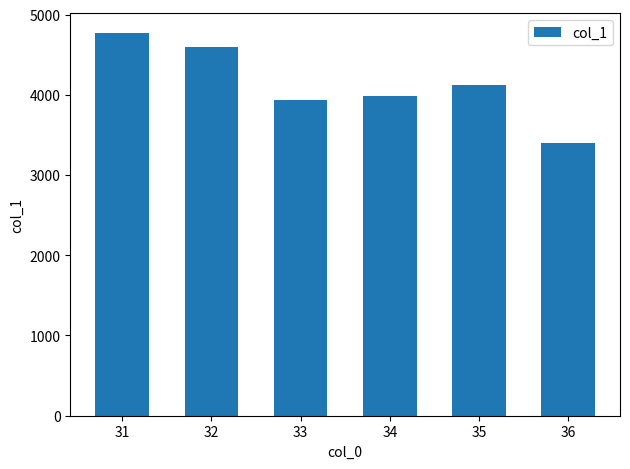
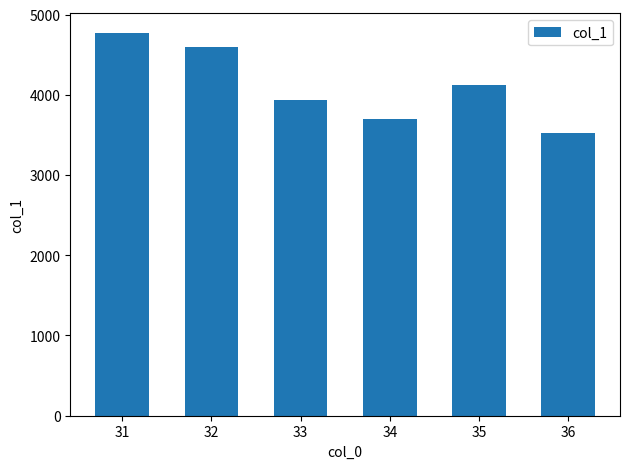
34: 4000 -> 3700
36: 3400 -> 3500
